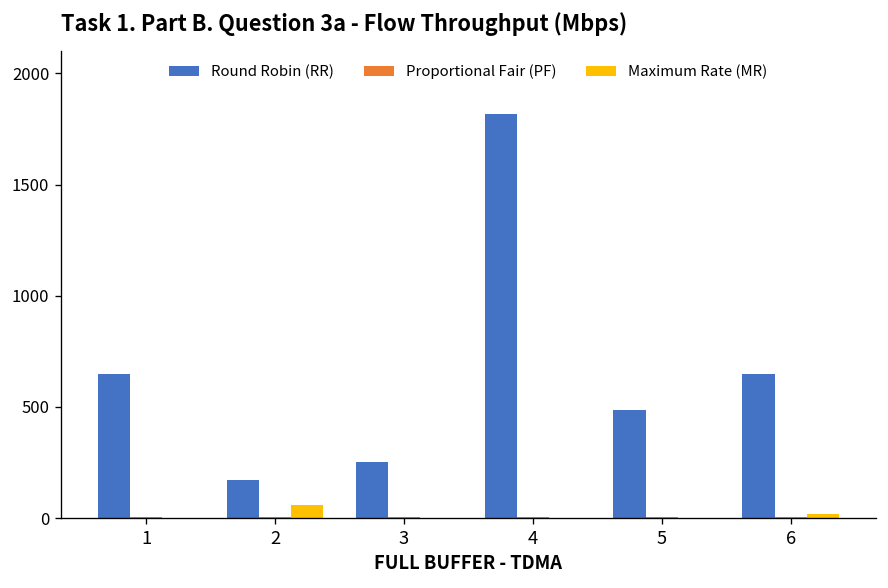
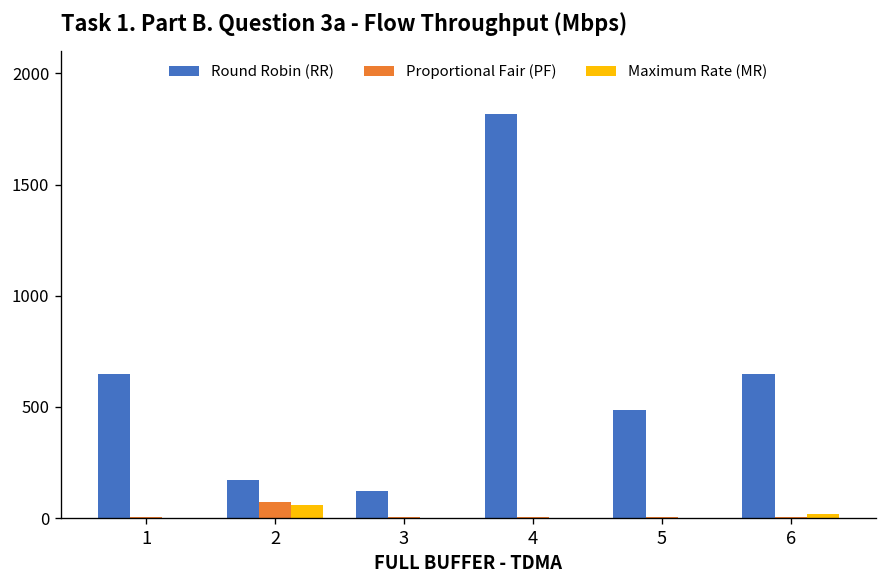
Proportional Fair (PF), 2: 0 -> 70
Round Robin (RR), 3: 250 -> 120
